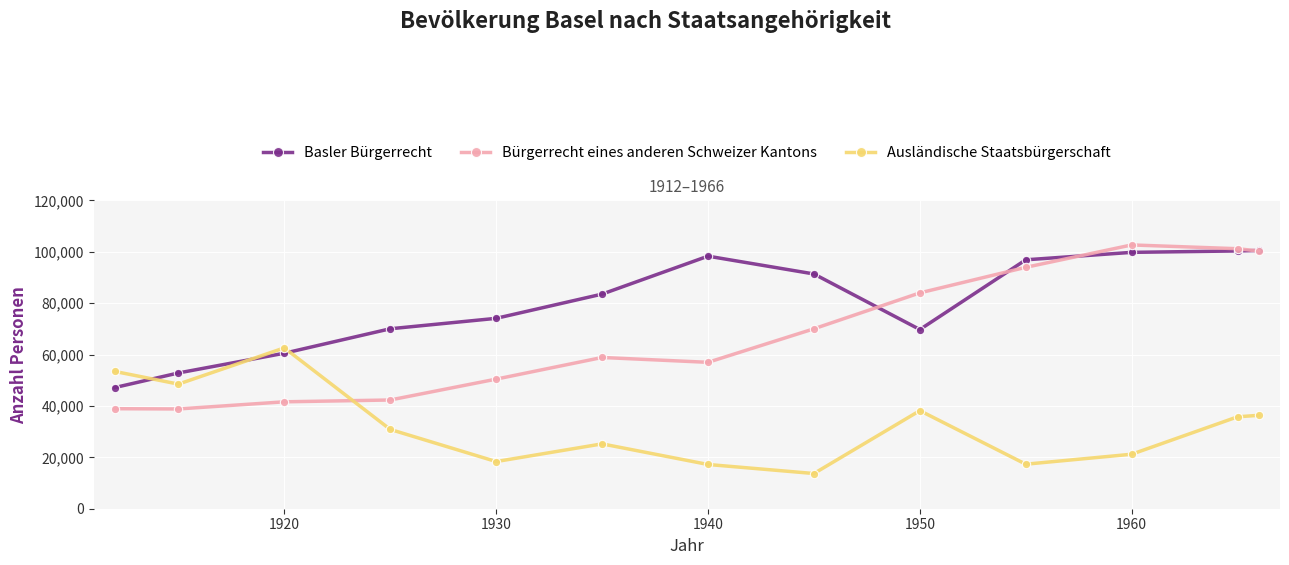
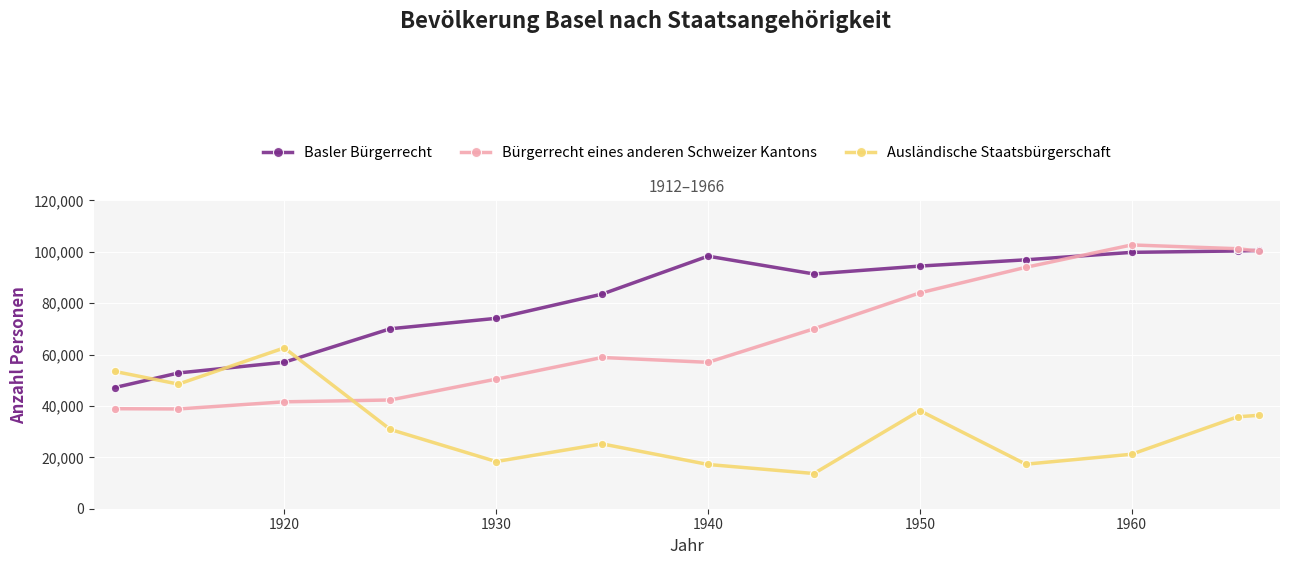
Basler Bürgerrecht, 1920: 61,000 -> 57,000
Basler Bürgerrecht, 1950: 70,000 -> 94,000
